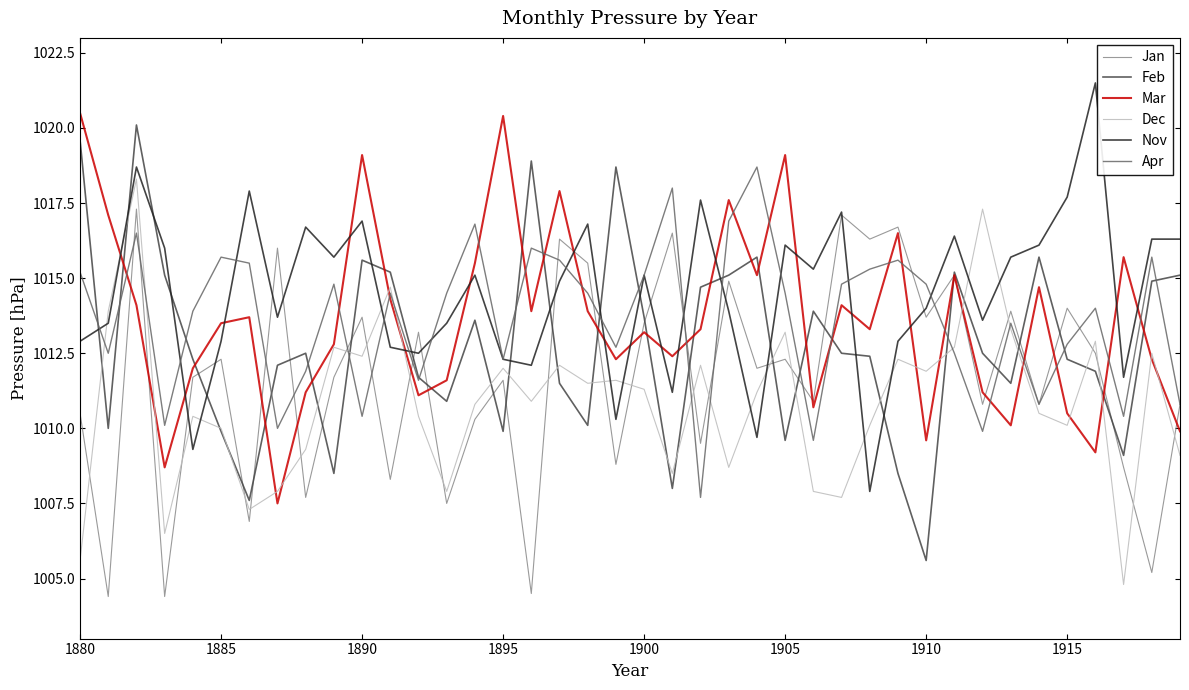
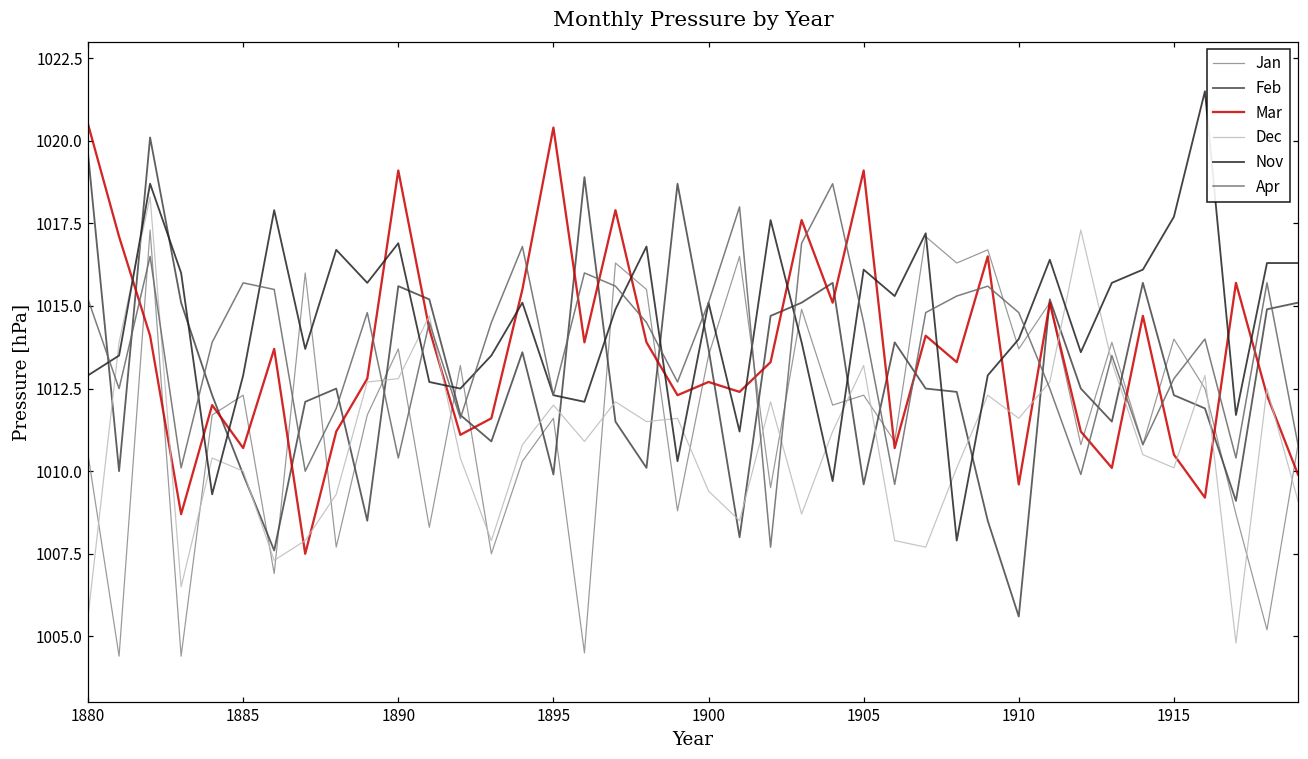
Mar, 1885: 1013.5 -> 1010.7
Dec, 1890: 1012.4 -> 1012.8
Mar, 1900: 1013.2 -> 1012.7
Dec, 1900: 1011.3 -> 1009.4
Dec, 1910: 1011.9 -> 1011.6
